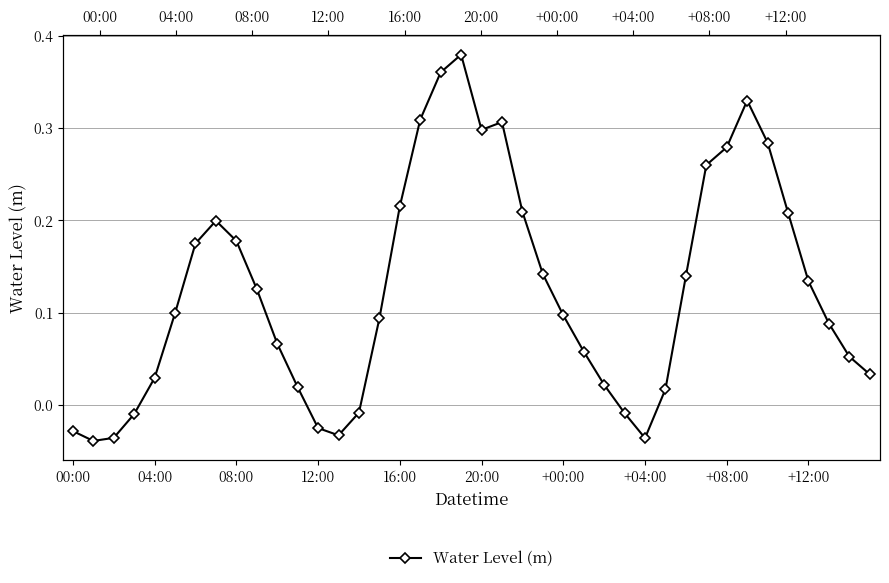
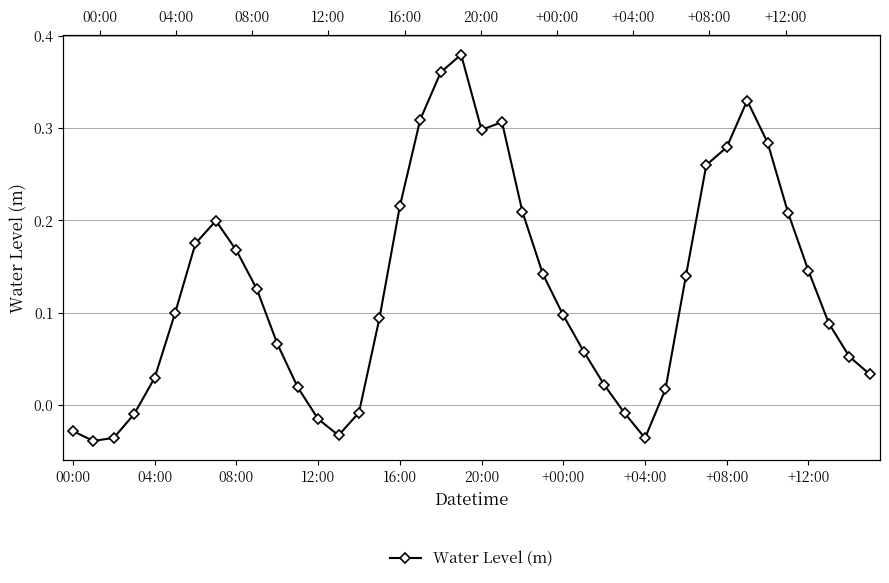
08:00: 0.18 -> 0.17
12:00: -0.025 -> -0.015
+12:00: 0.13 -> 0.15
